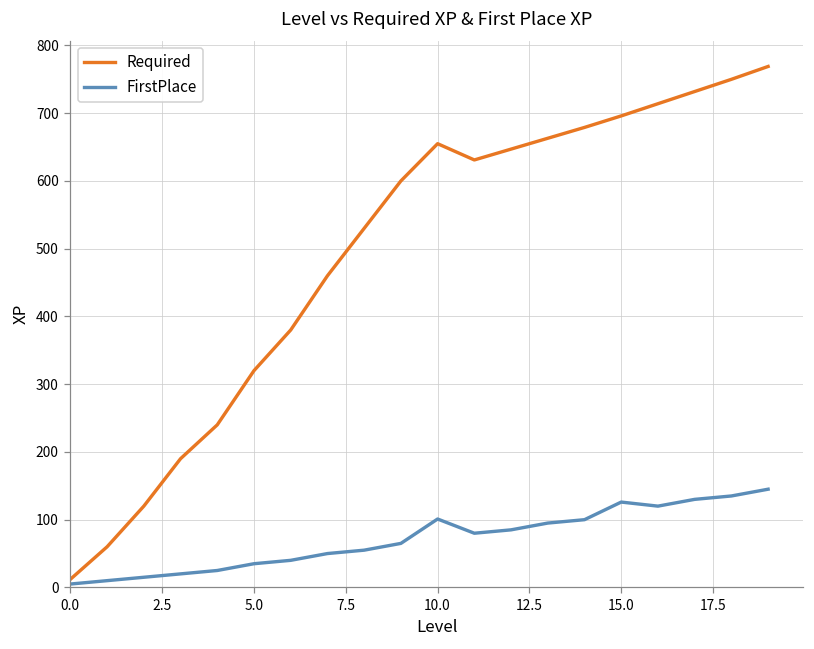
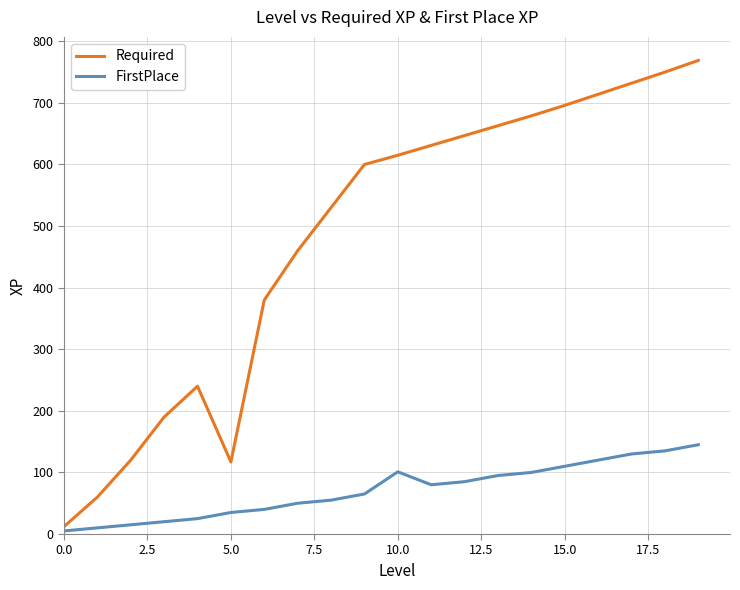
Required, 5.0: 320 -> 120
Required, 10.0: 660 -> 620
FirstPlace, 15.0: 130 -> 110
